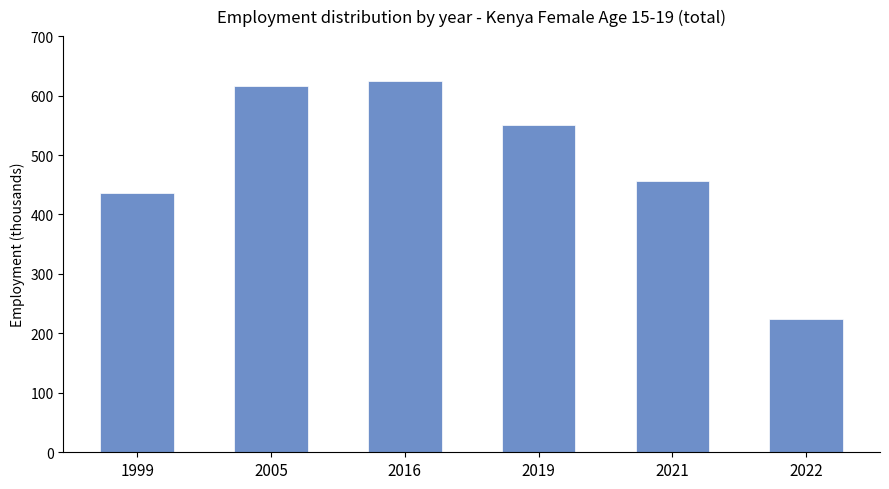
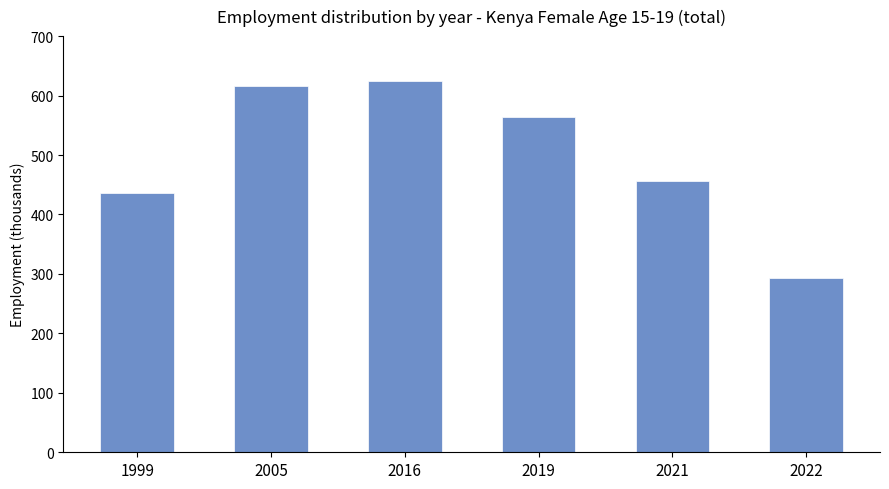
2019: 550 -> 560
2022: 220 -> 290
